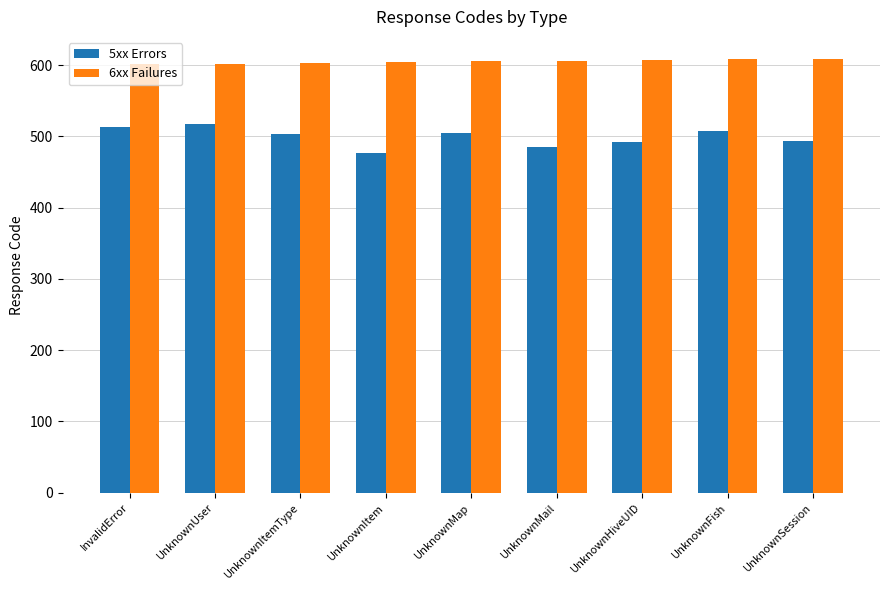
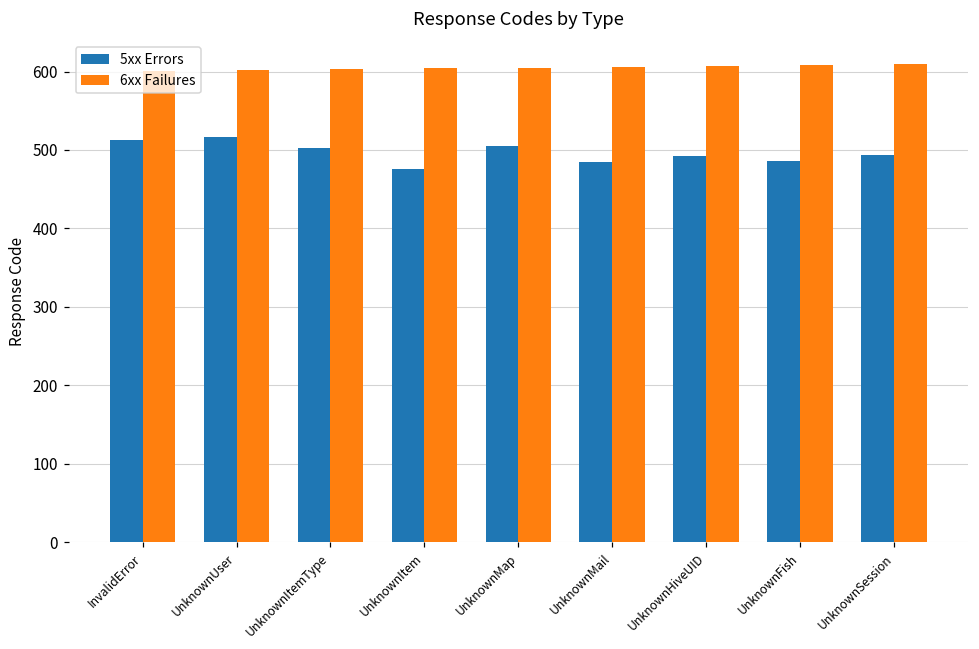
5xx Errors, UnknownFish: 510 -> 490
